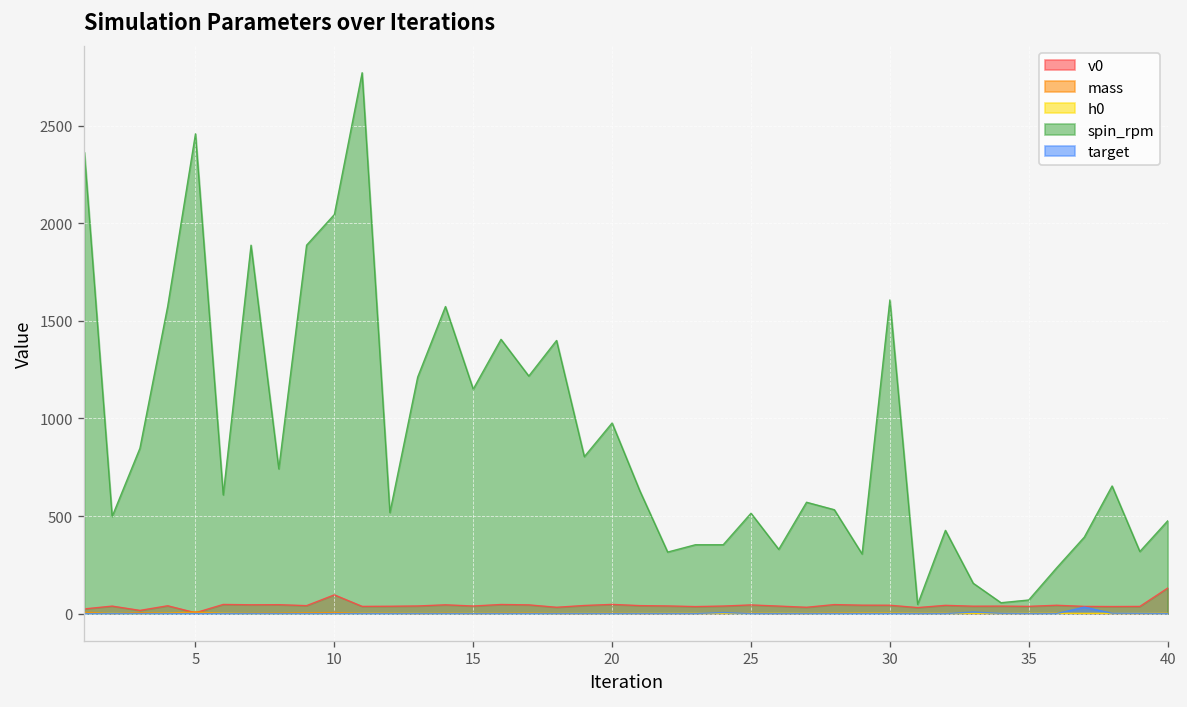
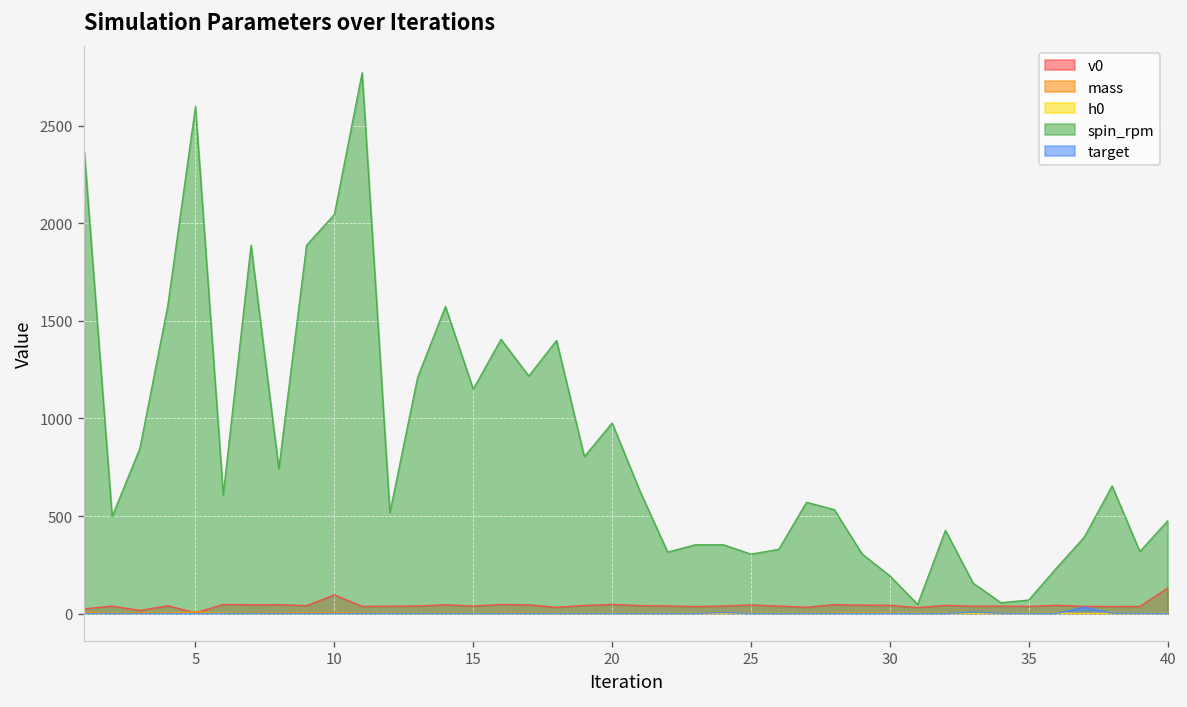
spin_rpm, 5: 2460 -> 2600
spin_rpm, 25: 510 -> 300
spin_rpm, 30: 1610 -> 190
